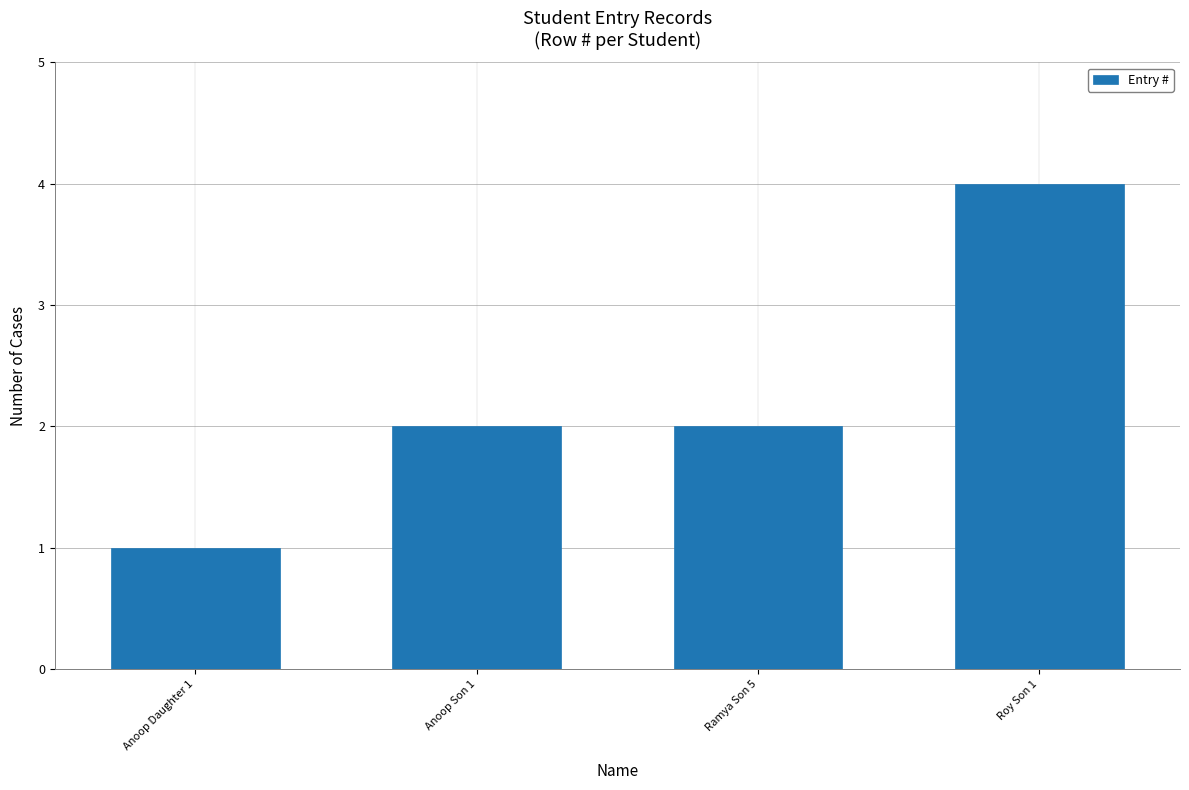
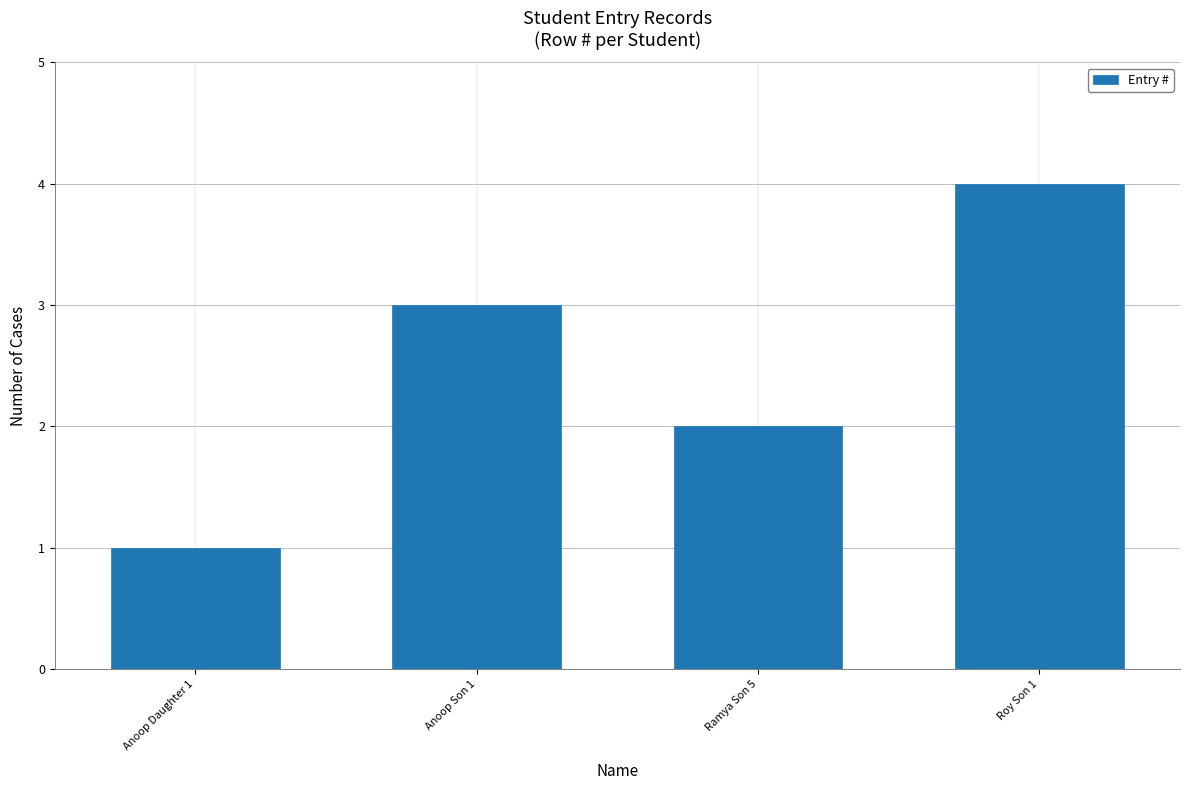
Anoop Son 1: 2 -> 3
